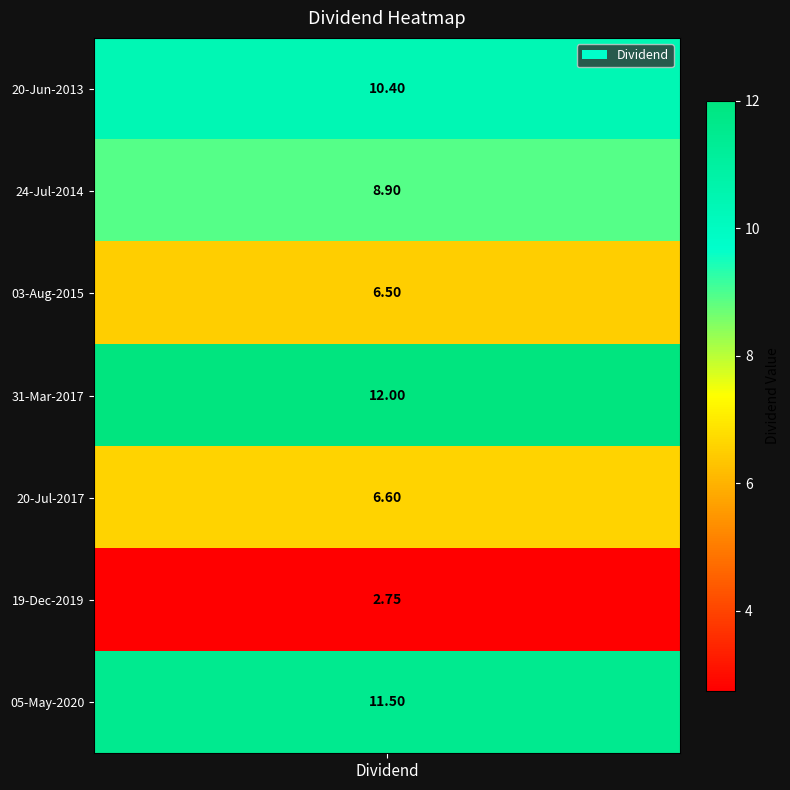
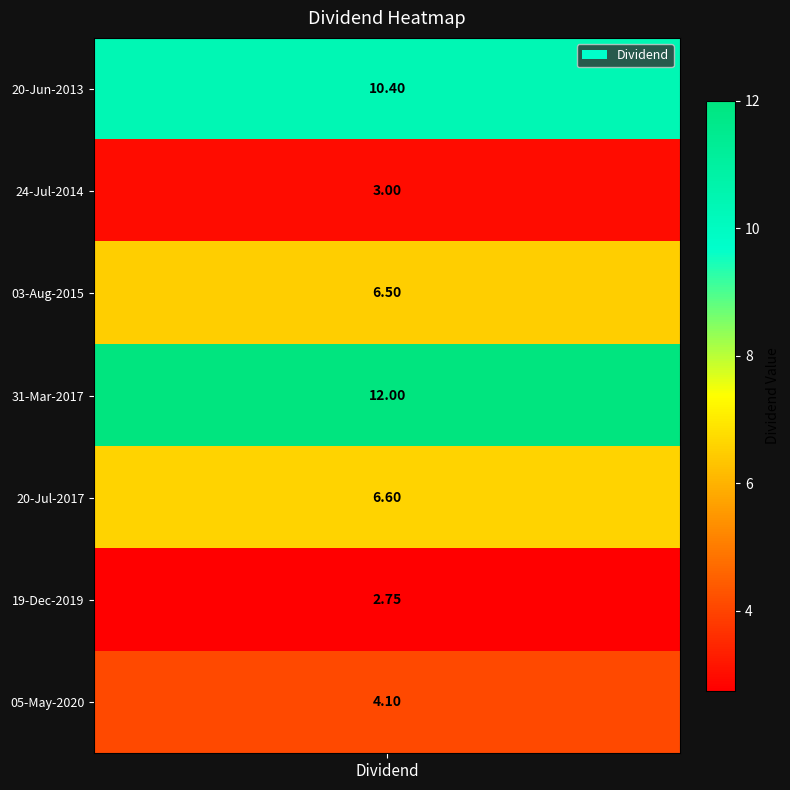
24-Jul-2014, Dividend: 8.90 -> 3.00
05-May-2020, Dividend: 11.50 -> 4.10
